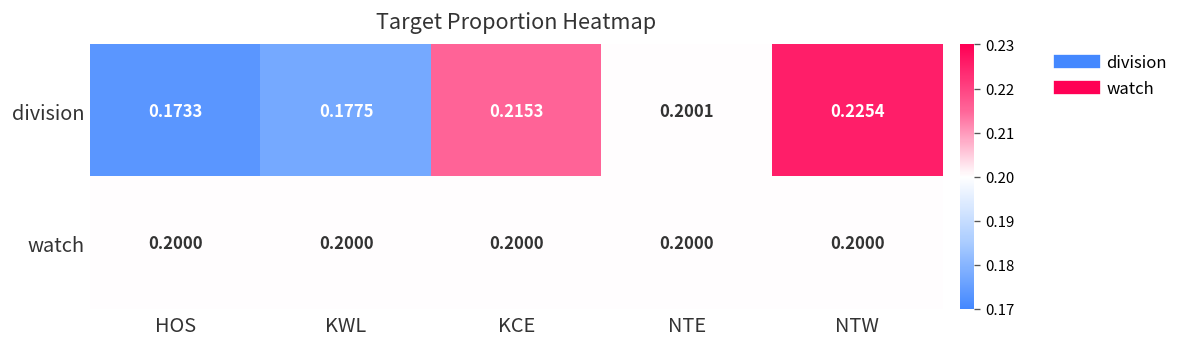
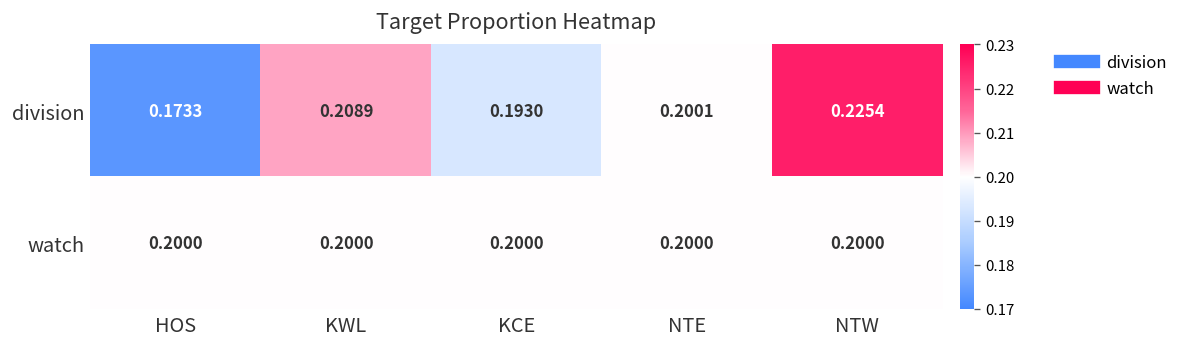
division, KWL: 0.1775 -> 0.2089
division, KCE: 0.2153 -> 0.1930
